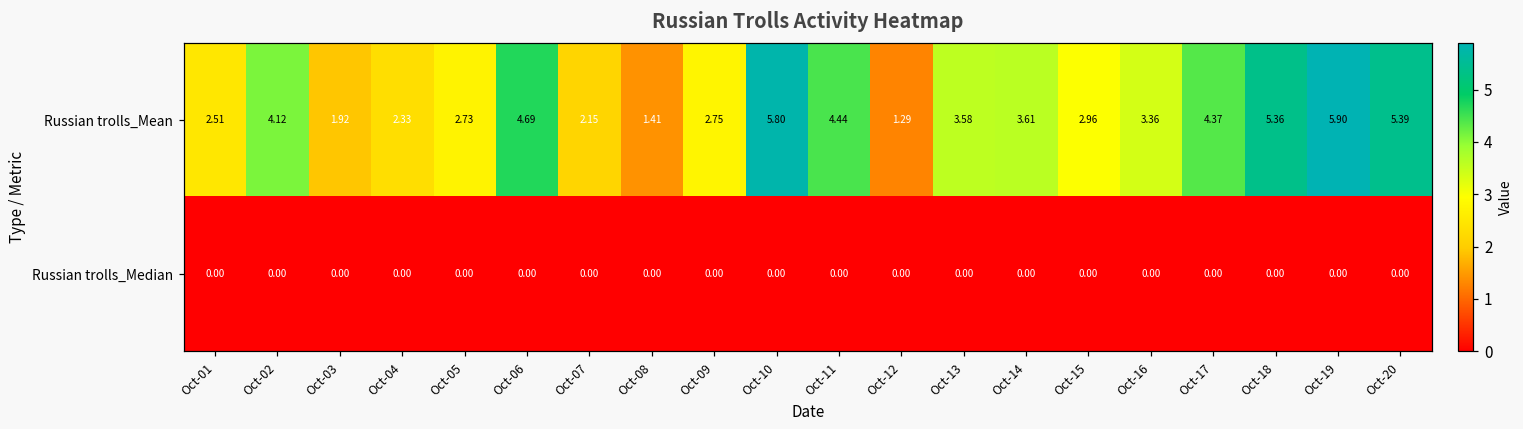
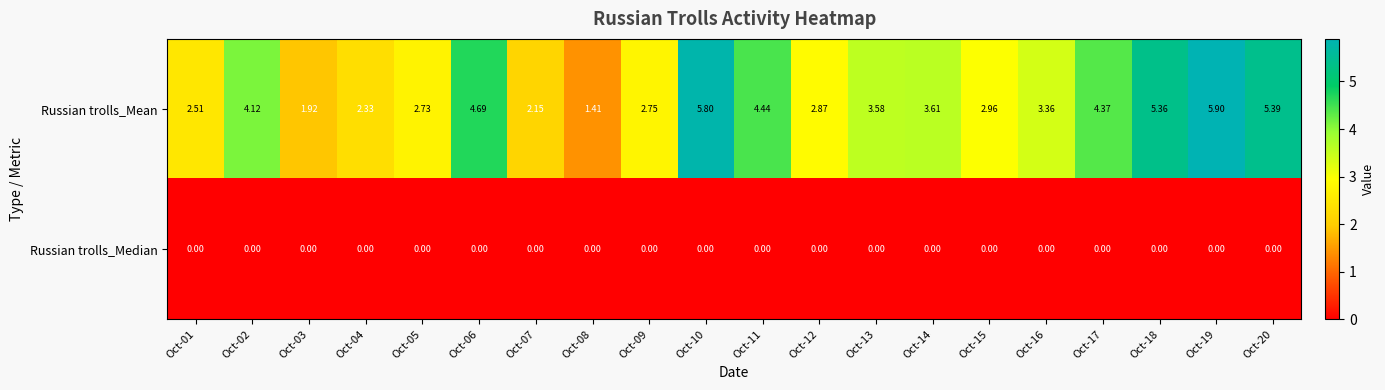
Russian trolls_Mean, Oct-12: 1.29 -> 2.87
